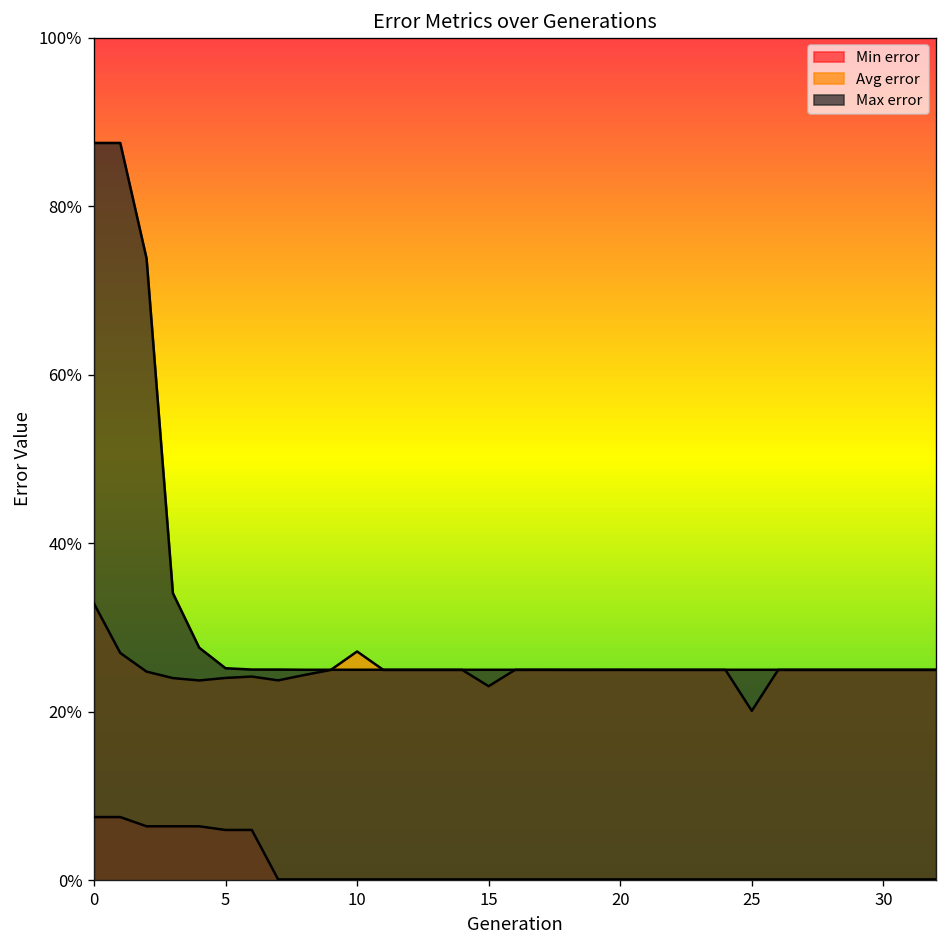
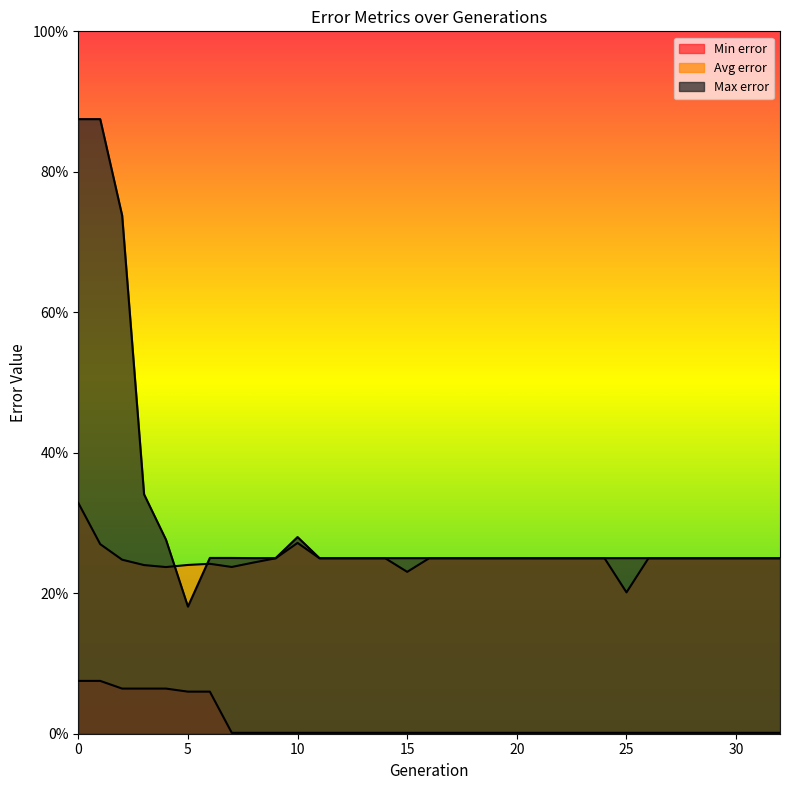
Max error, 5: 25% -> 18%
Max error, 10: 25% -> 28%
